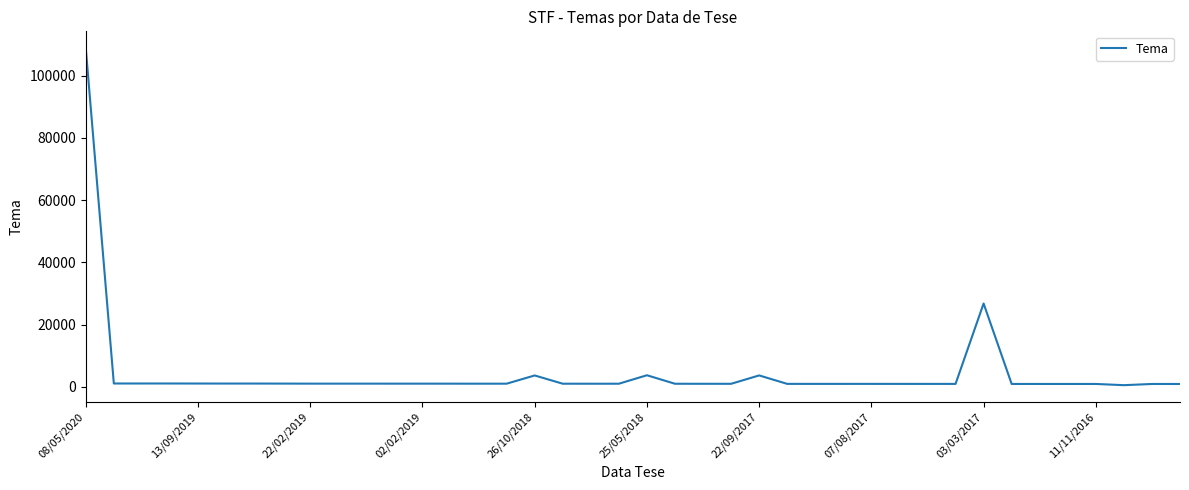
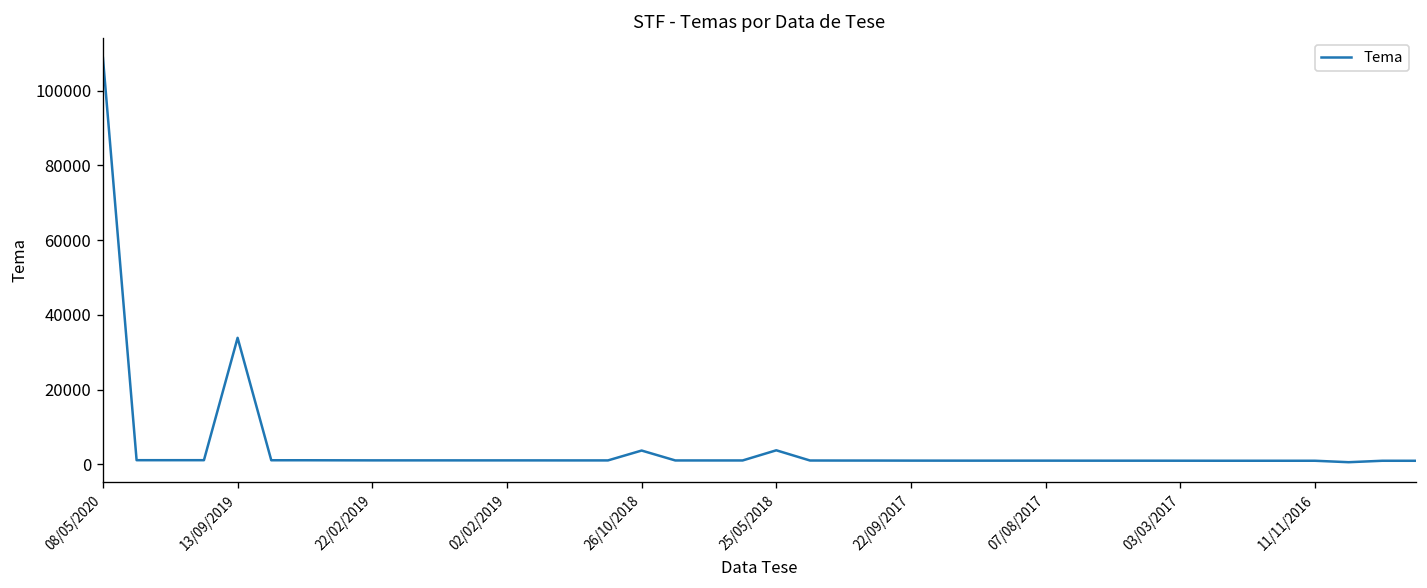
13/09/2019: 1000 -> 34000
22/09/2017: 4000 -> 1000
03/03/2017: 27000 -> 1000
